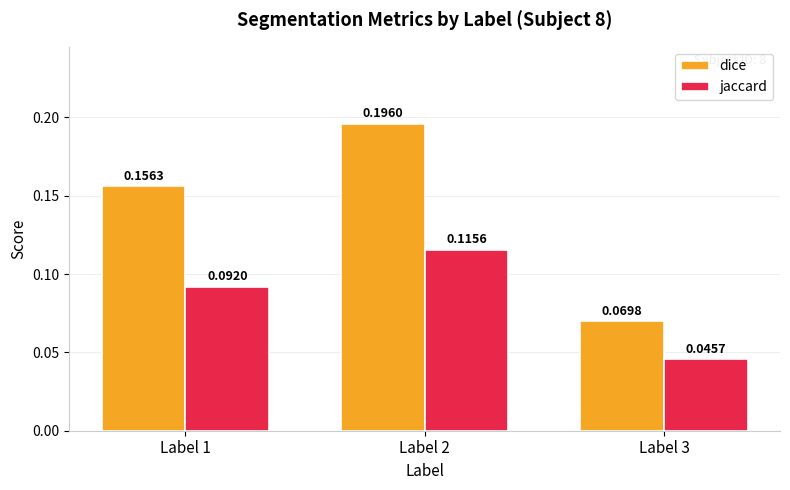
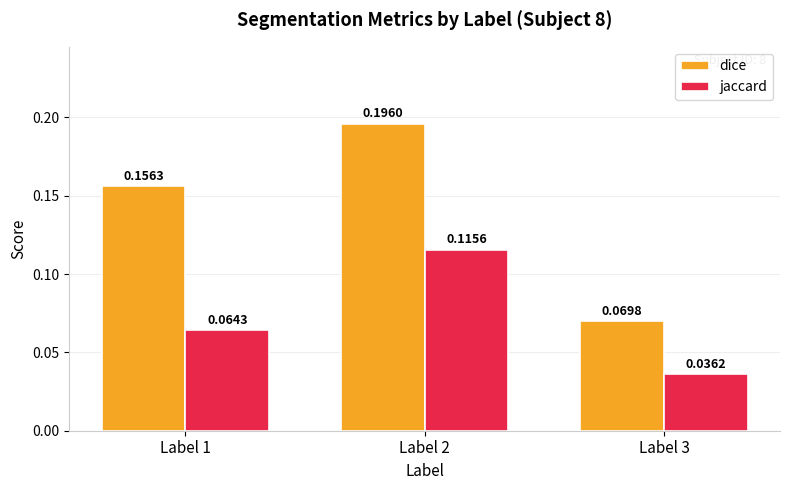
jaccard, Label 1: 0.0920 -> 0.0643
jaccard, Label 3: 0.0457 -> 0.0362
